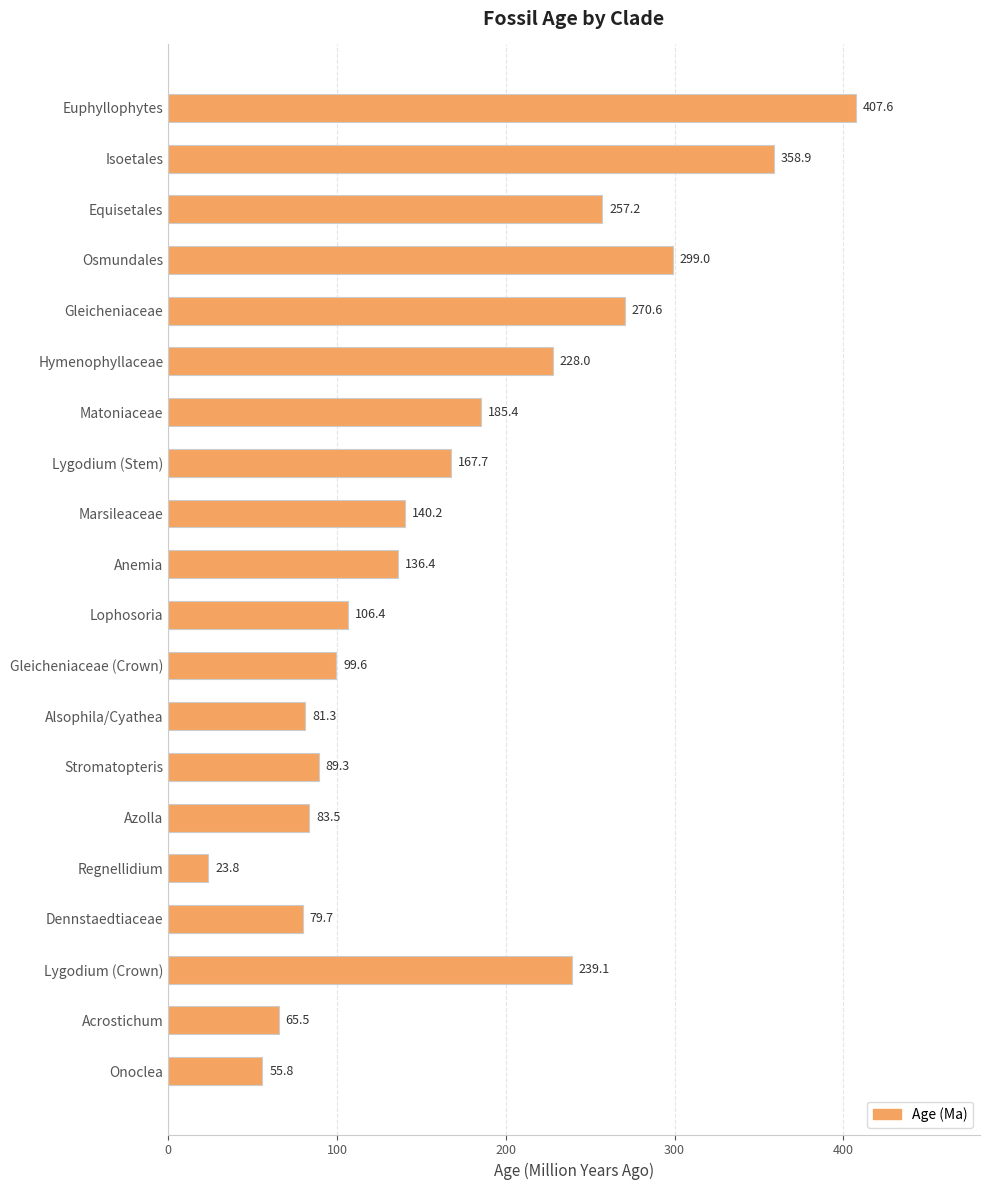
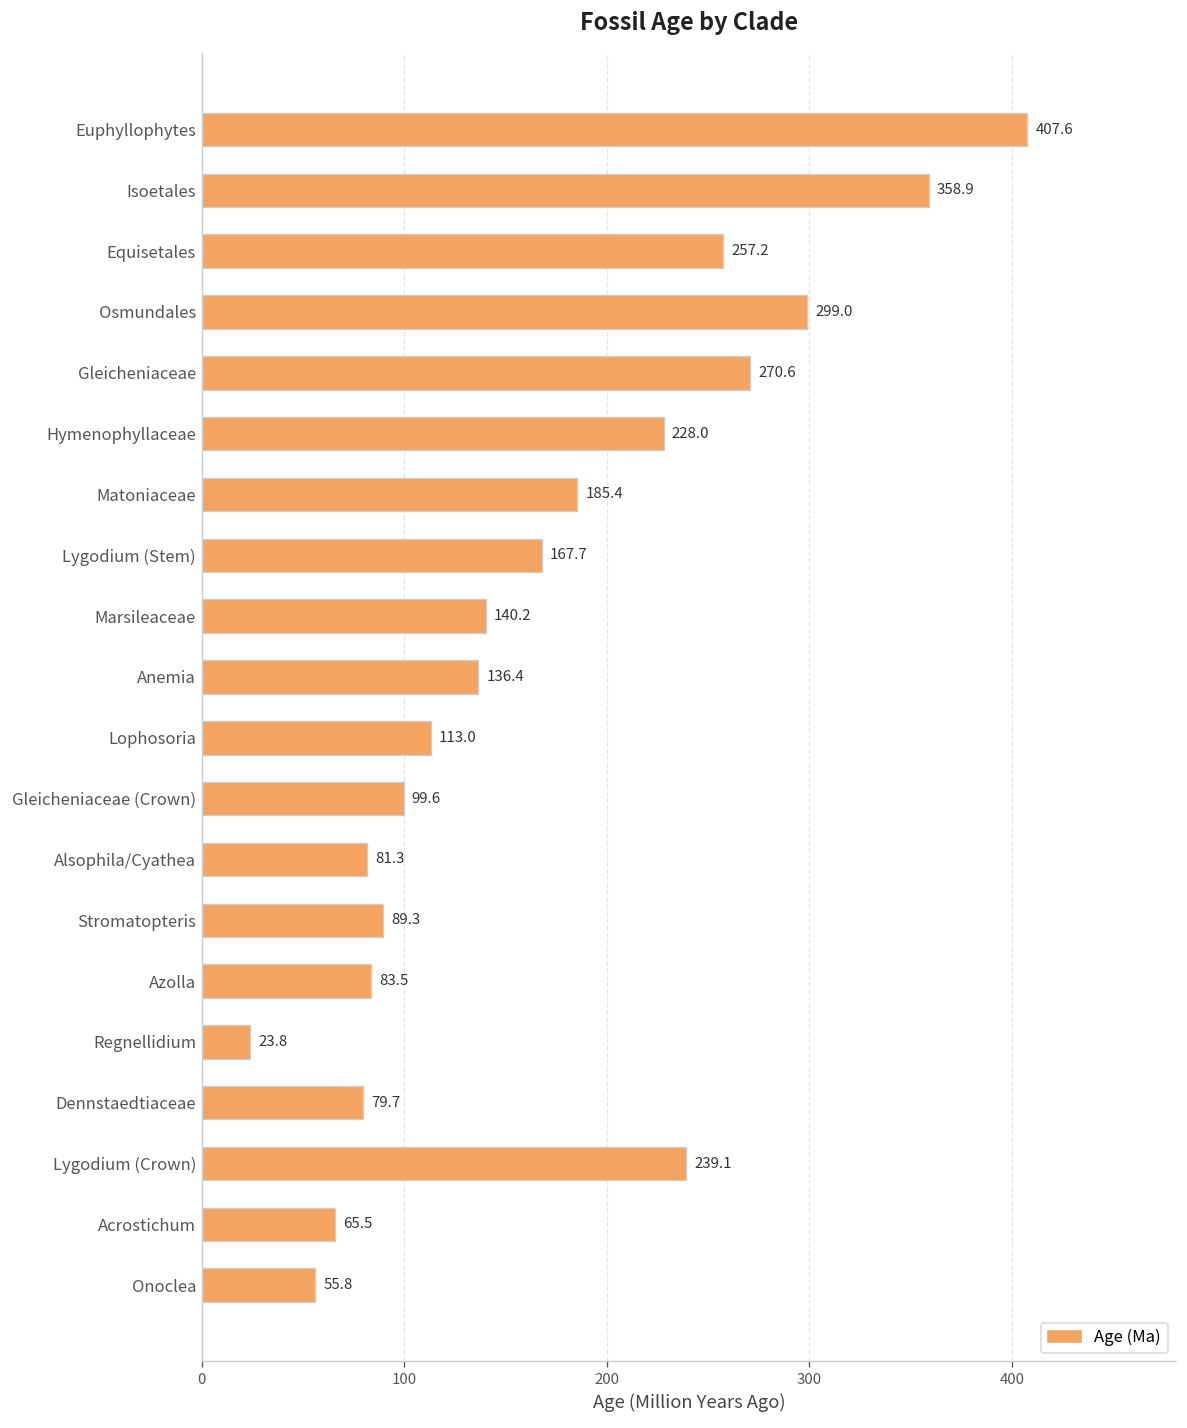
Lophosoria: 106.4 -> 113.0
